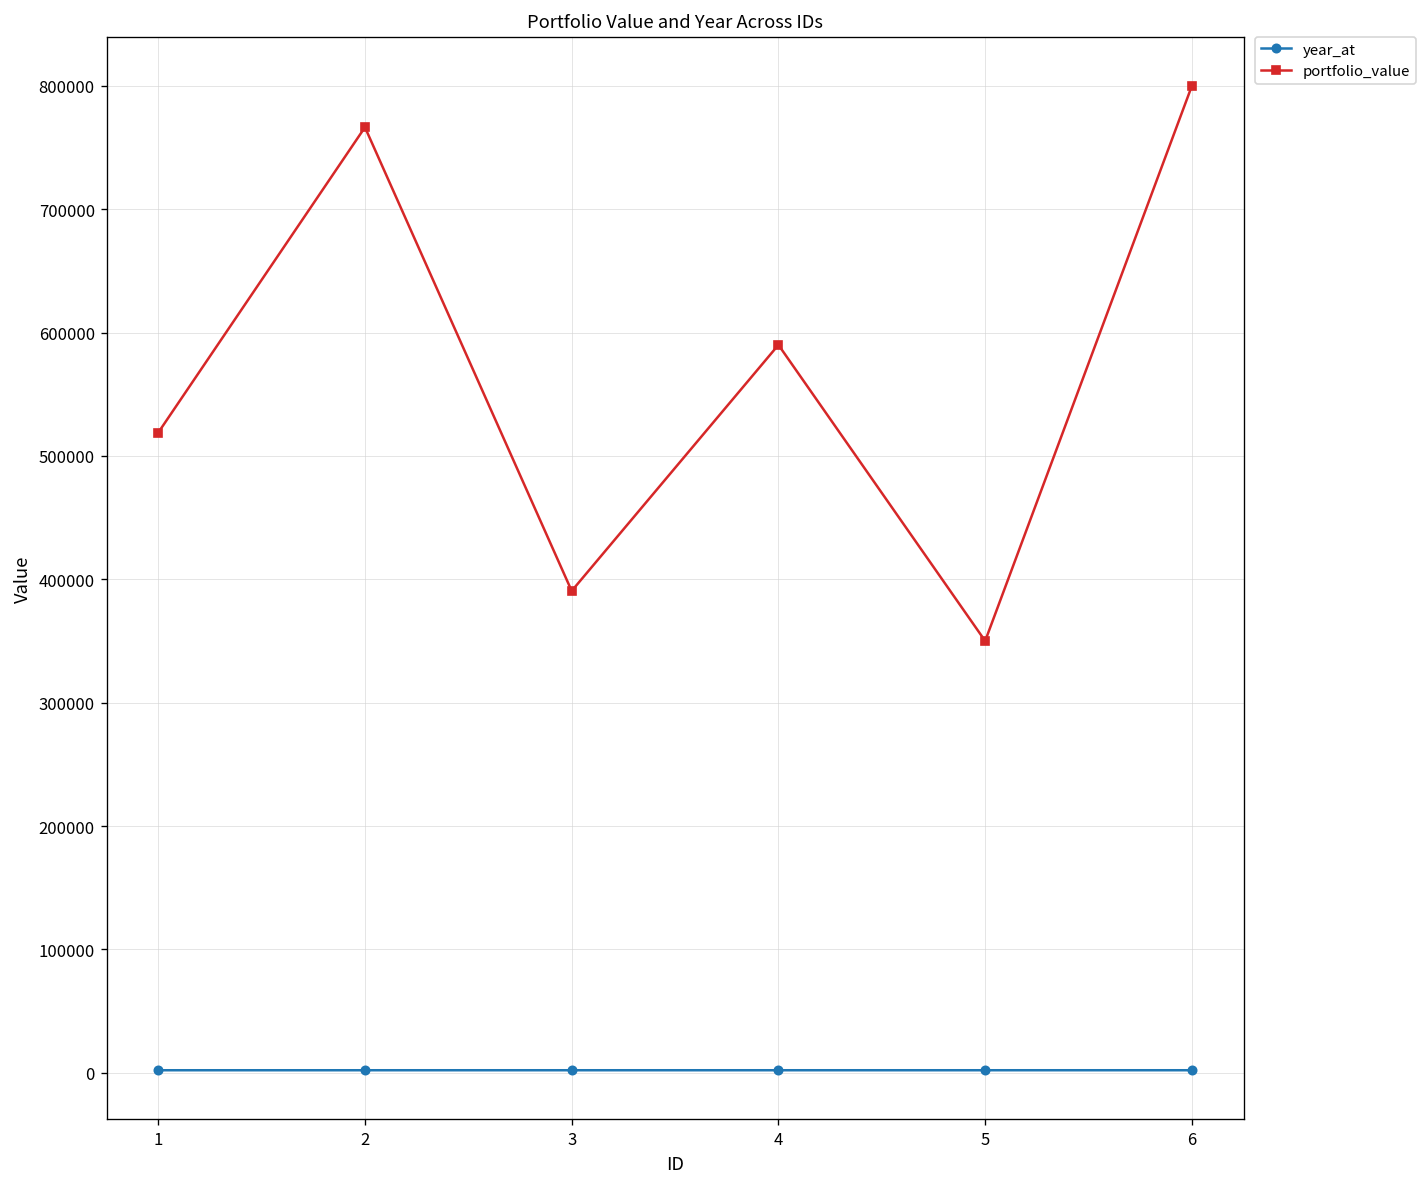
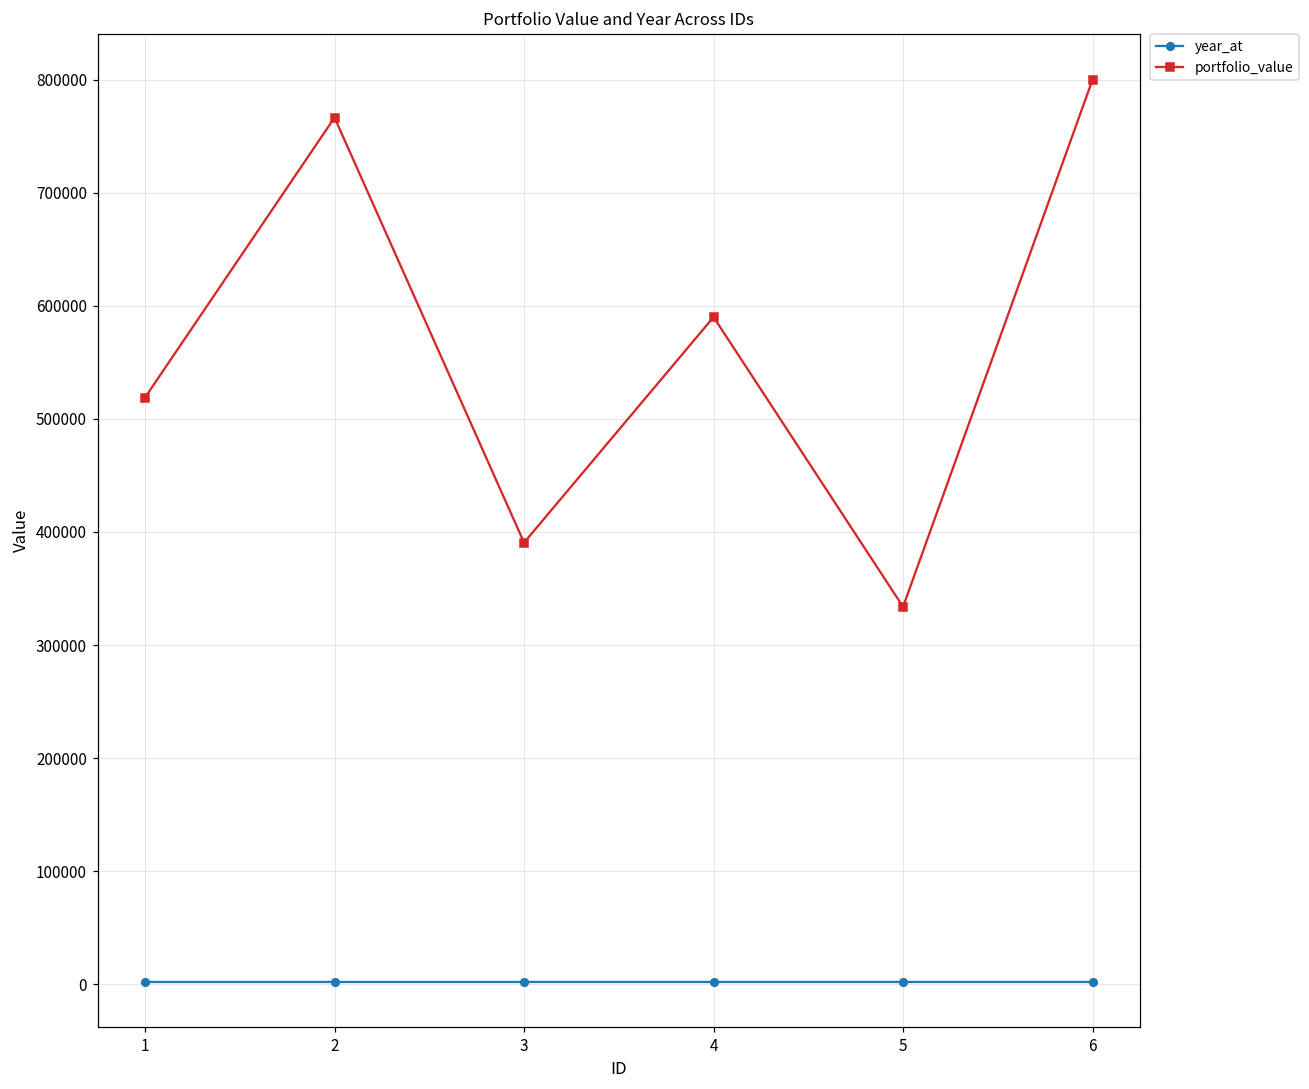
portfolio_value, 5: 350000 -> 334000
